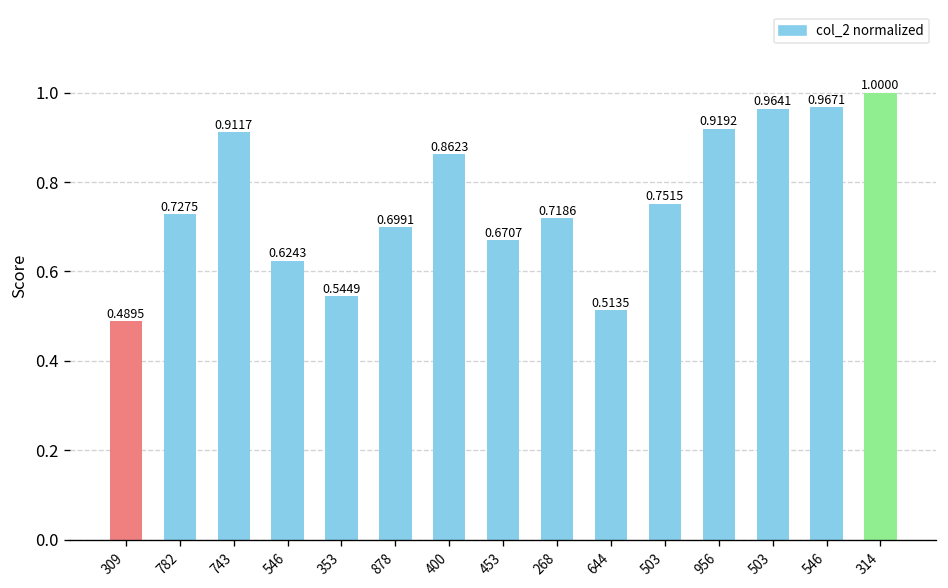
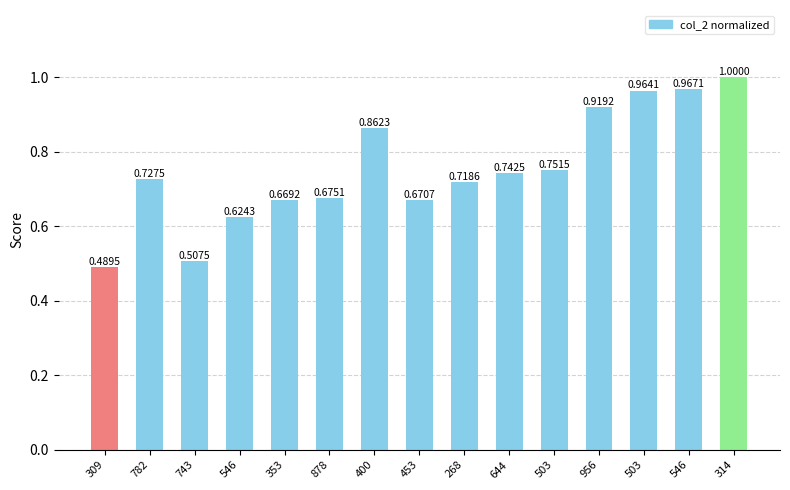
743: 0.9117 -> 0.5075
353: 0.5449 -> 0.6692
878: 0.6991 -> 0.6751
644: 0.5135 -> 0.7425
